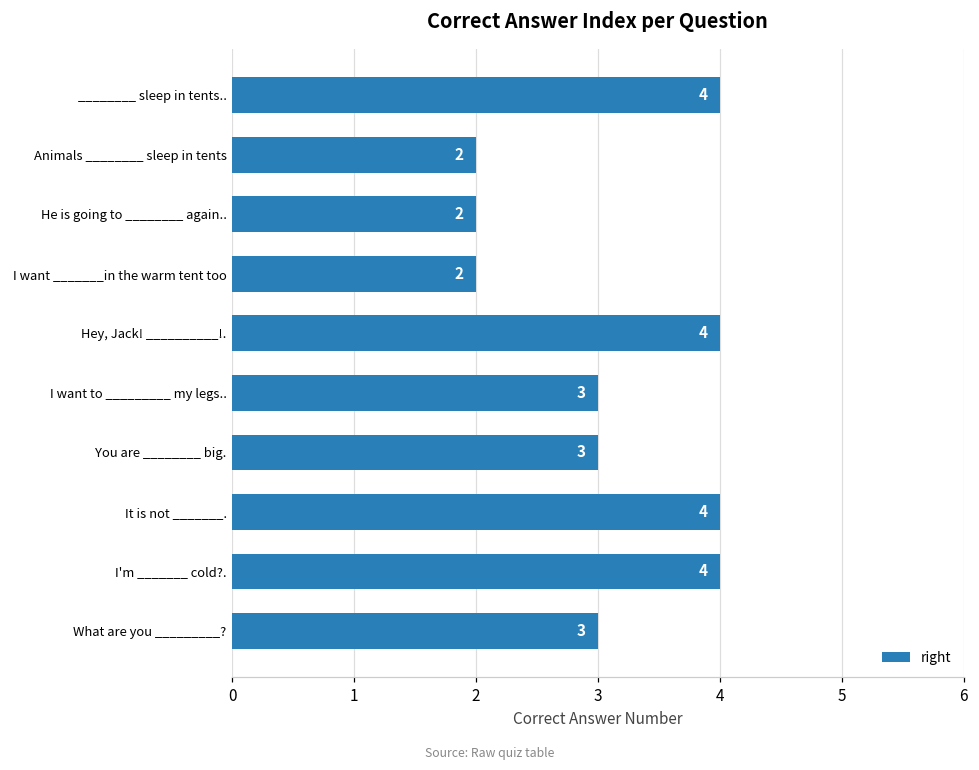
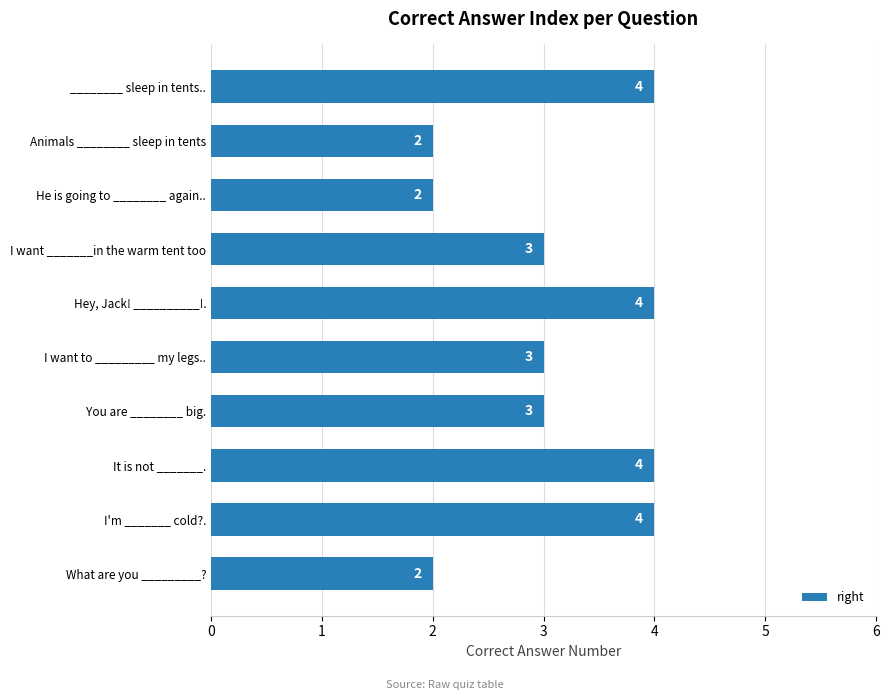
I want _______in the warm tent too: 2 -> 3
What are you _________?: 3 -> 2
